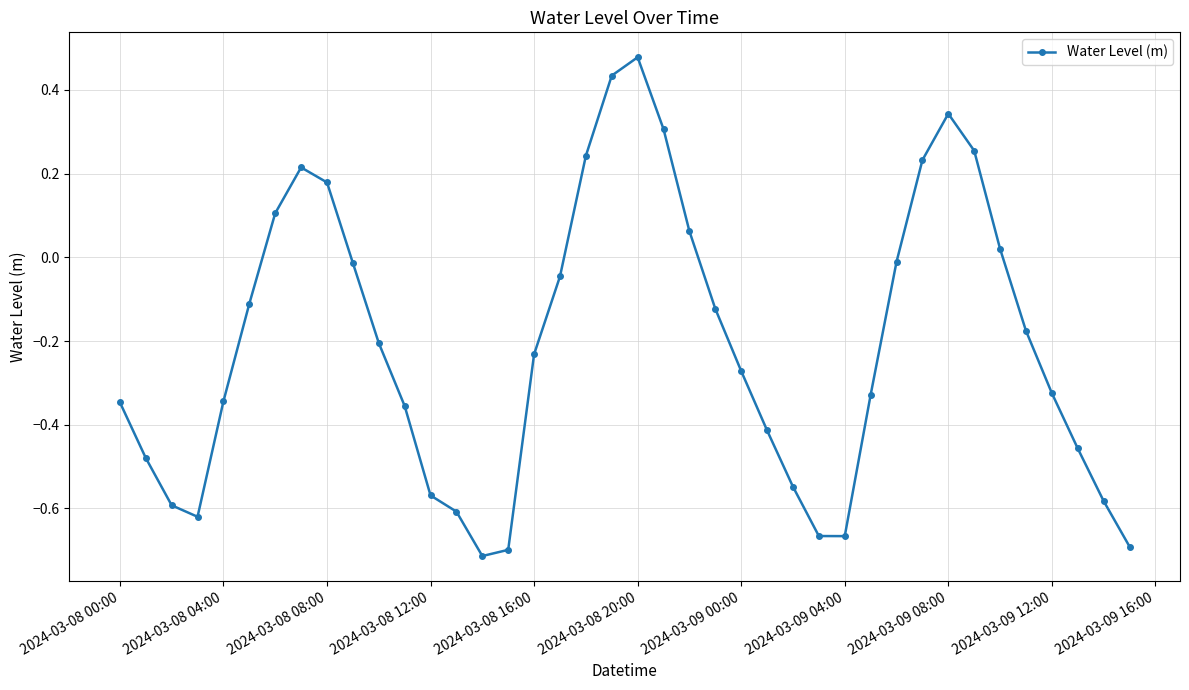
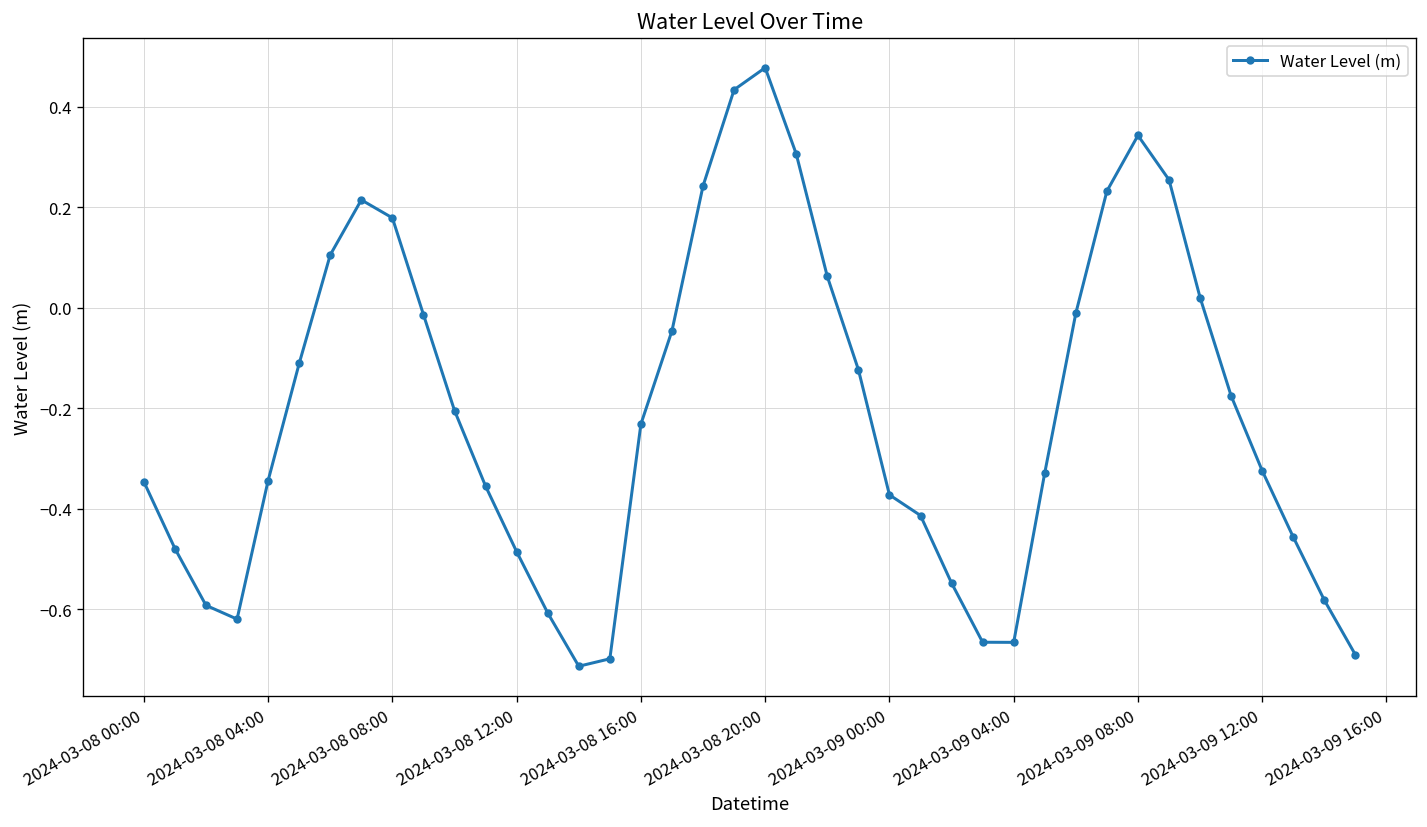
2024-03-08 12:00: -0.57 -> -0.49
2024-03-09 00:00: -0.27 -> -0.37
